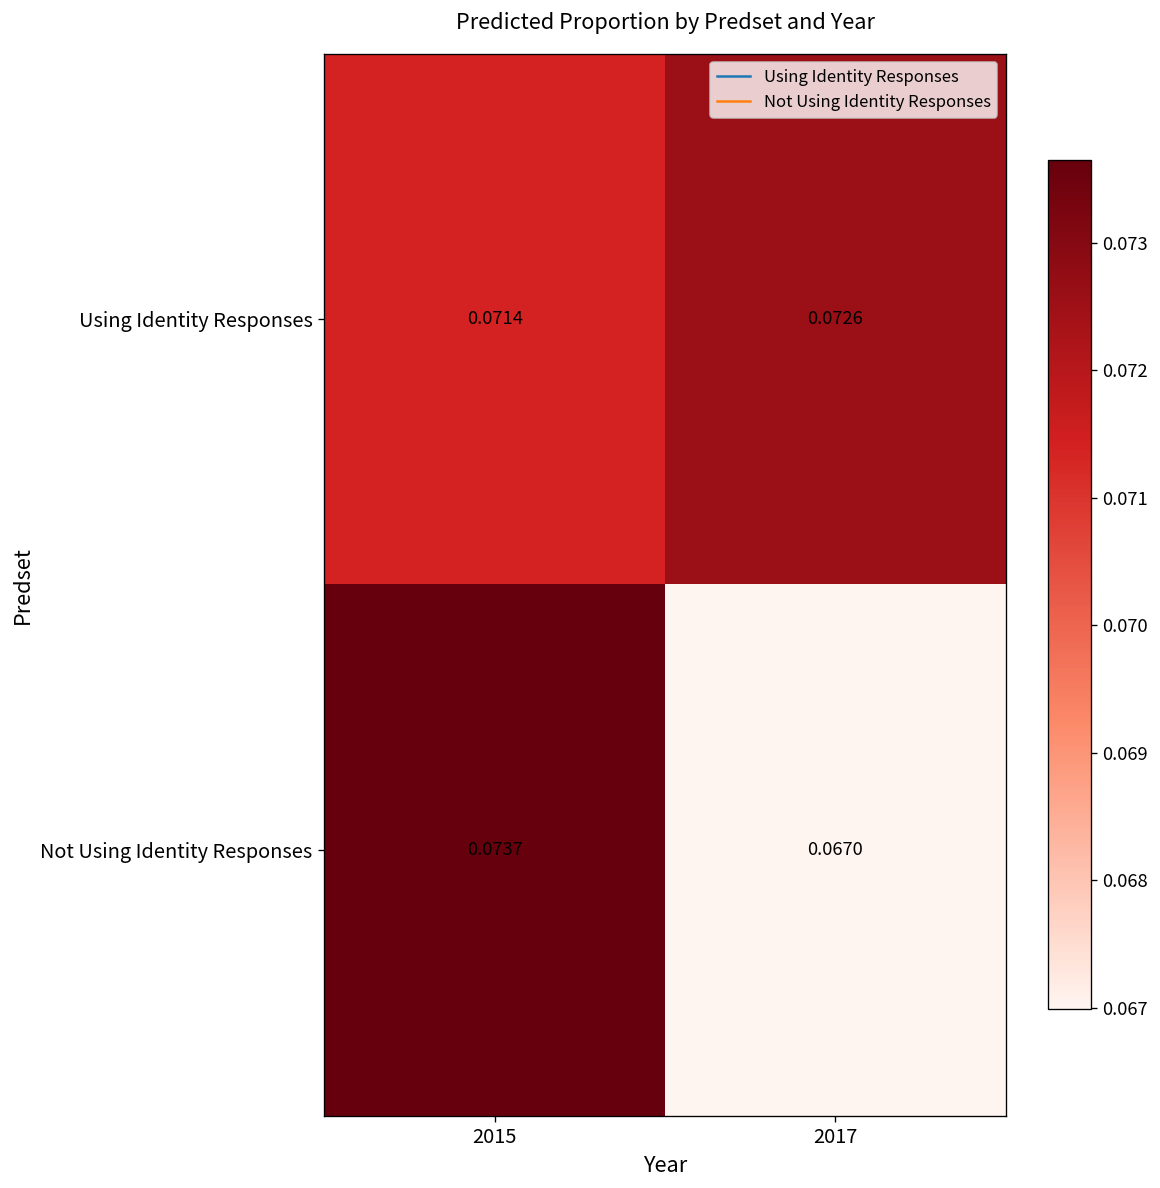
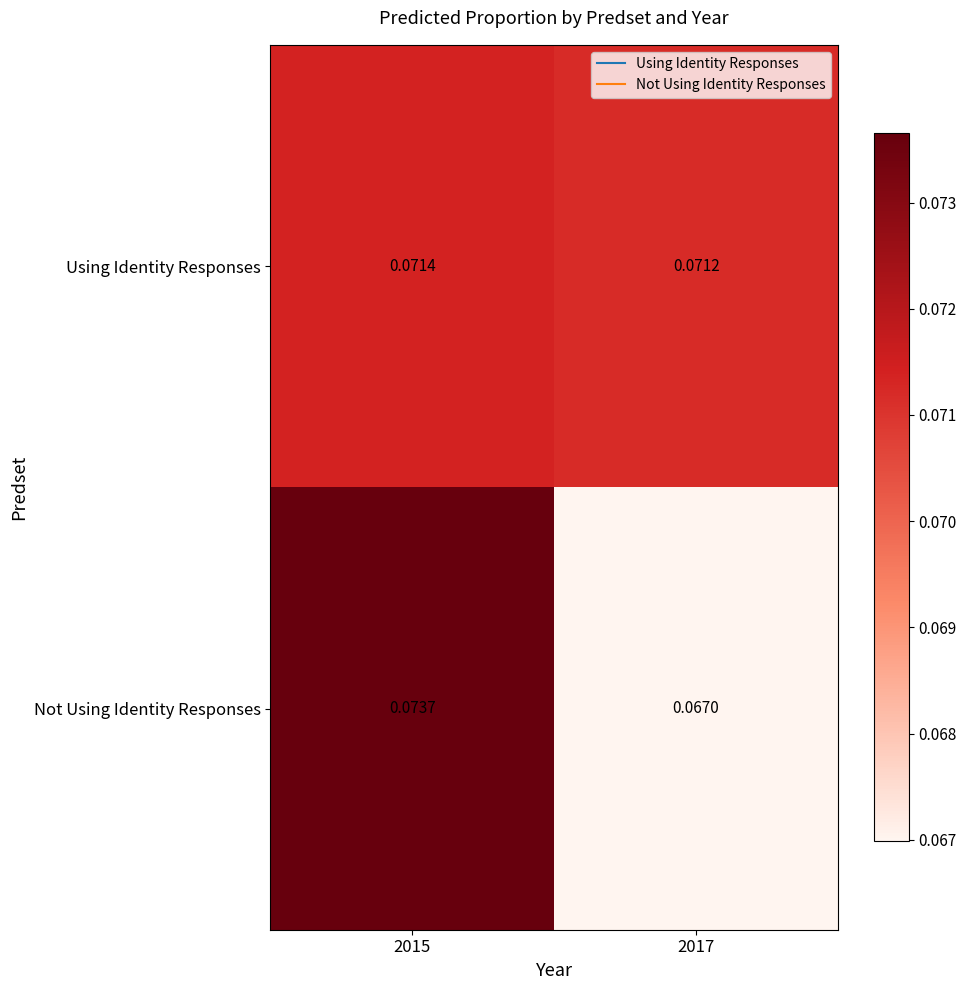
Using Identity Responses, 2017: 0.0726 -> 0.0712
